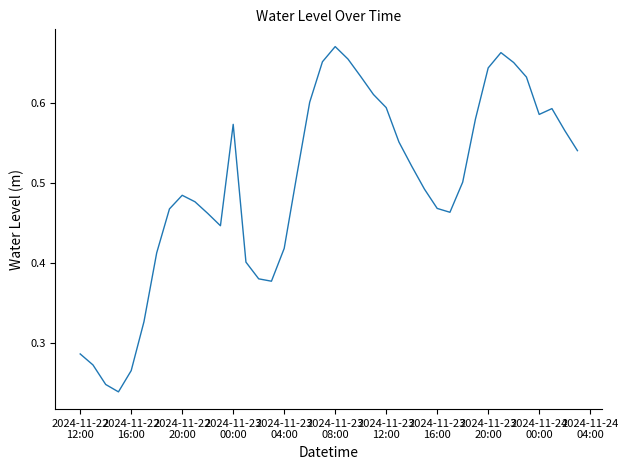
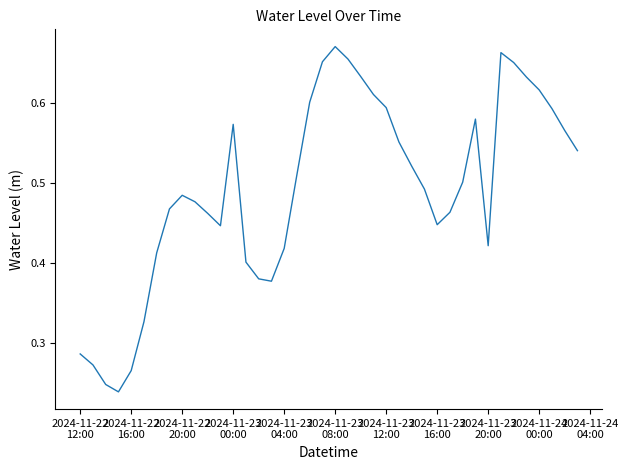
2024-11-23 16:00: 0.47 -> 0.45
2024-11-23 20:00: 0.64 -> 0.42
2024-11-24 00:00: 0.59 -> 0.62
